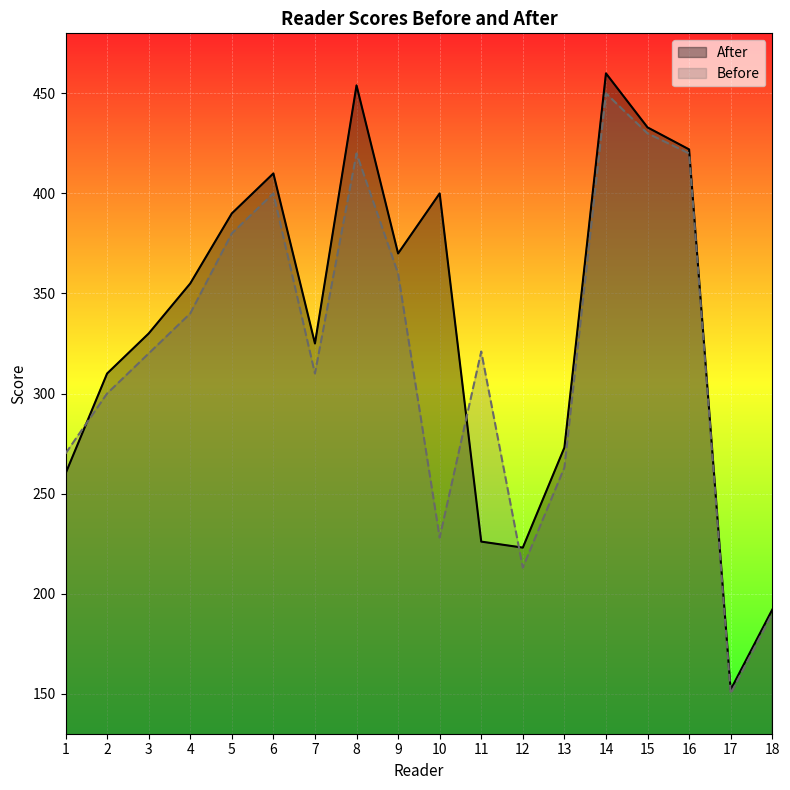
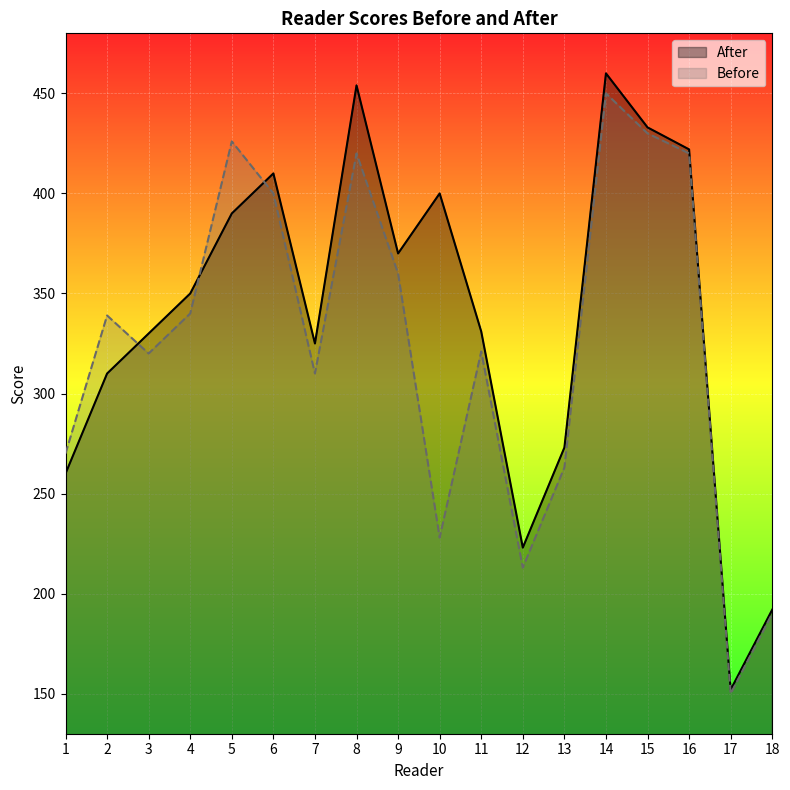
Before, 2: 300 -> 339
After, 4: 355 -> 350
Before, 5: 380 -> 426
After, 11: 226 -> 331
